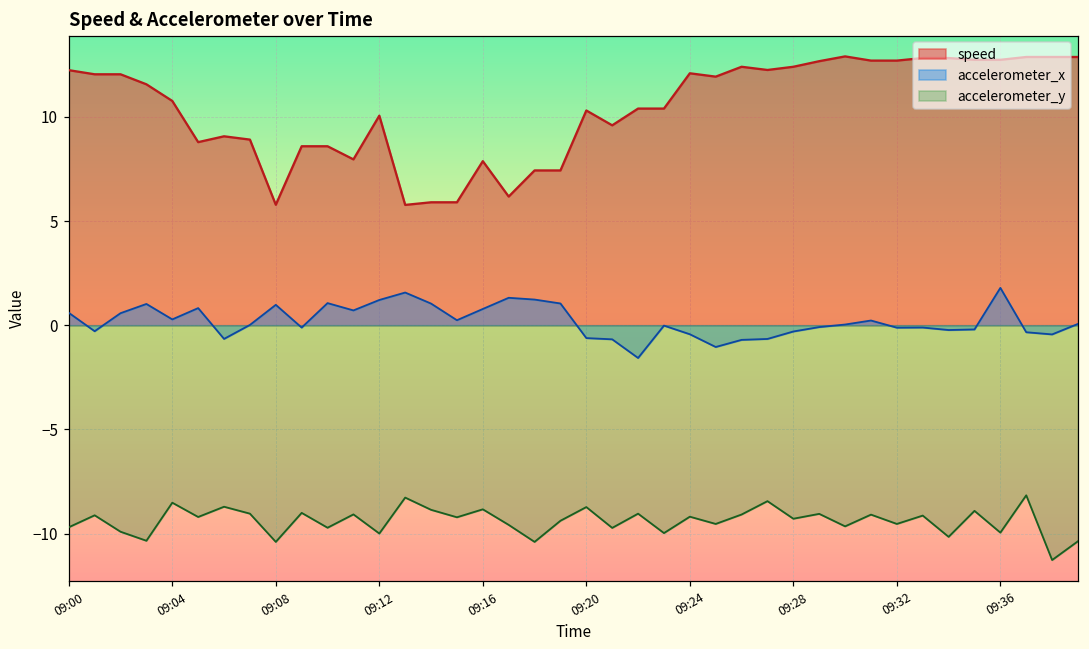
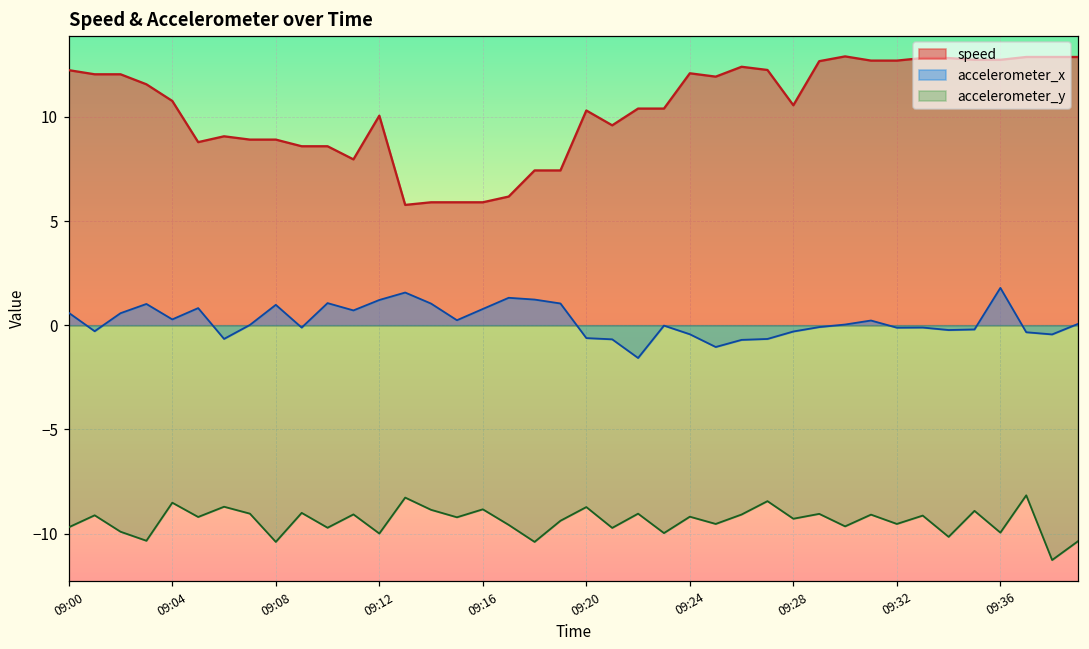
speed, 09:08: 5.8 -> 8.9
speed, 09:16: 7.9 -> 5.9
speed, 09:28: 12.4 -> 10.6
